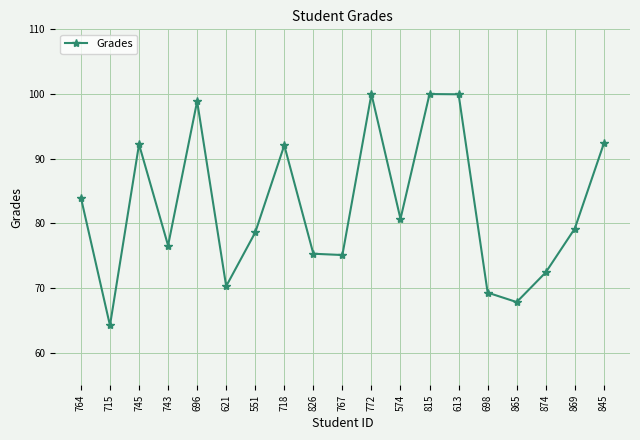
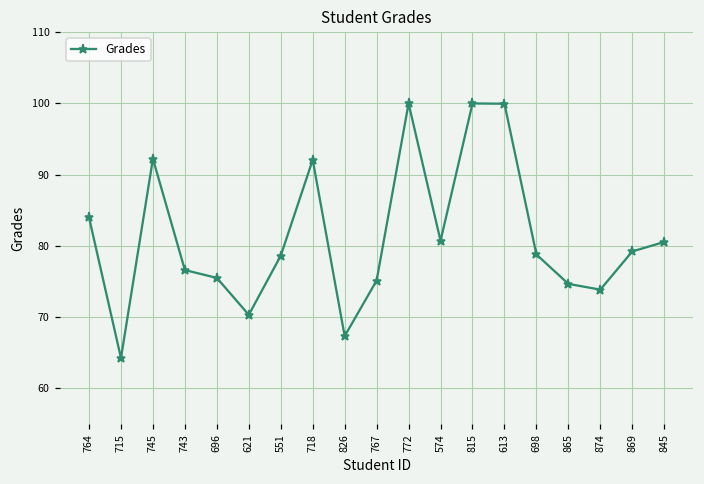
696: 99 -> 75
826: 75 -> 67
698: 69 -> 79
865: 68 -> 75
874: 72 -> 74
845: 92 -> 81
